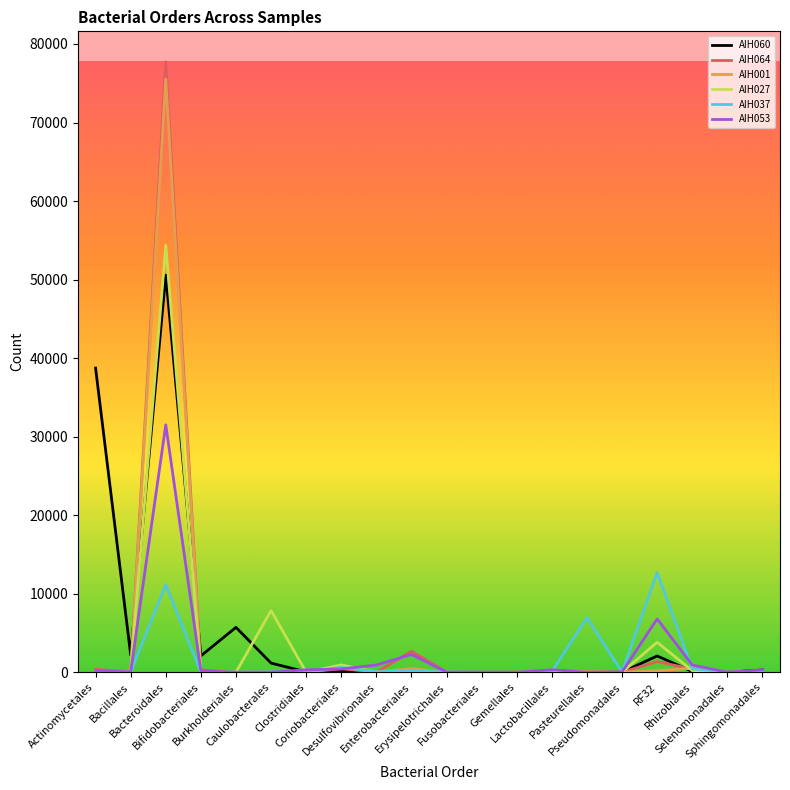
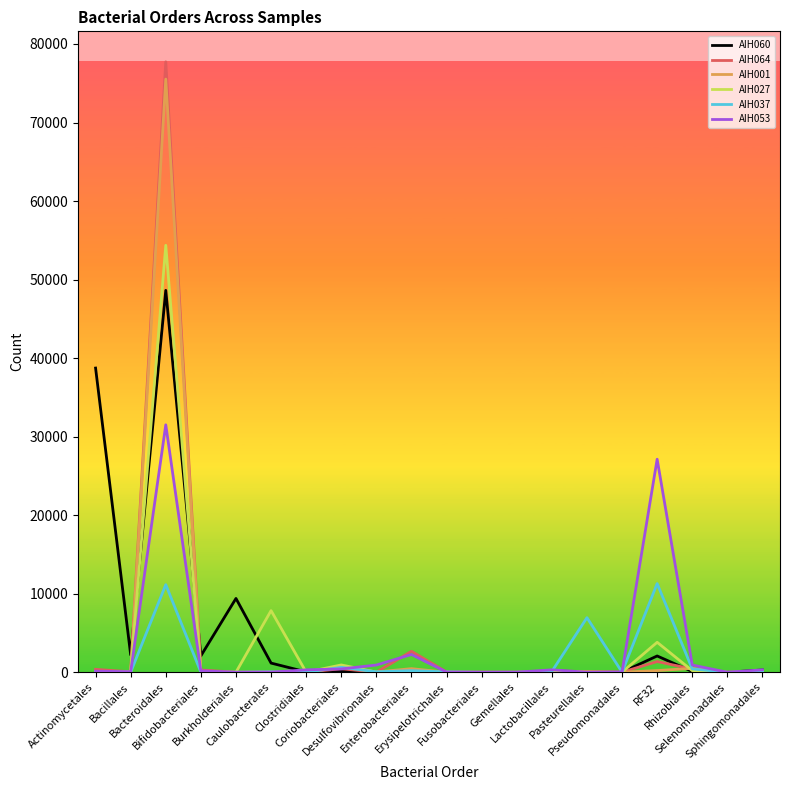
AIH060, Bacteroidales: 51000 -> 49000
AIH060, Burkholderiales: 6000 -> 9000
AIH037, RF32: 13000 -> 11000
AIH053, RF32: 7000 -> 27000
